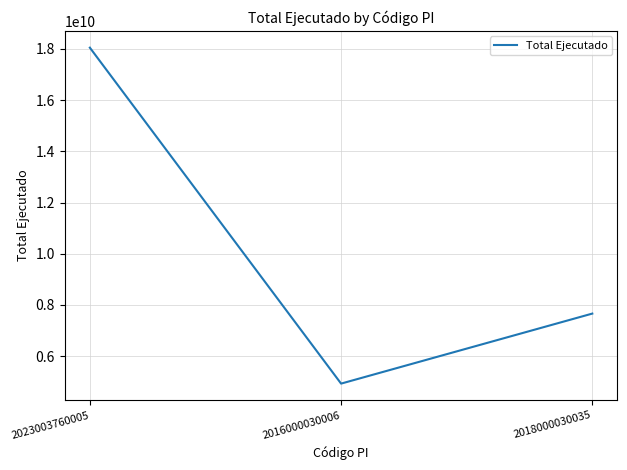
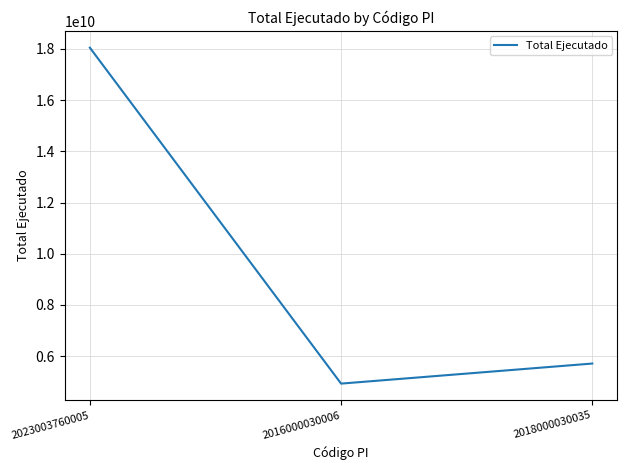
2018000030035: 7700000000 -> 5700000000
